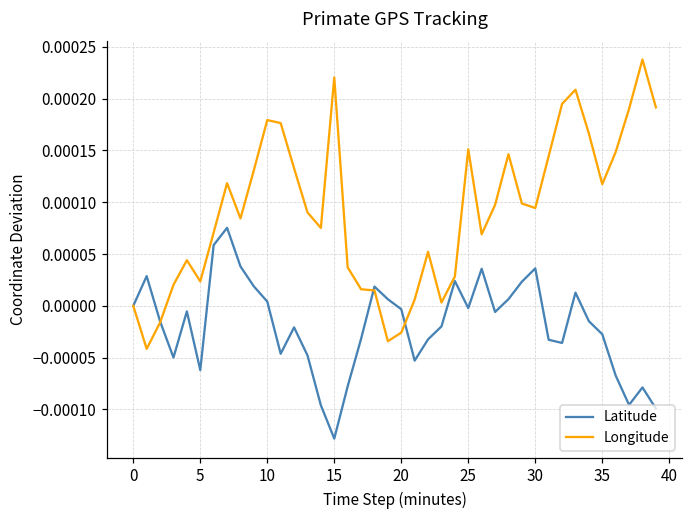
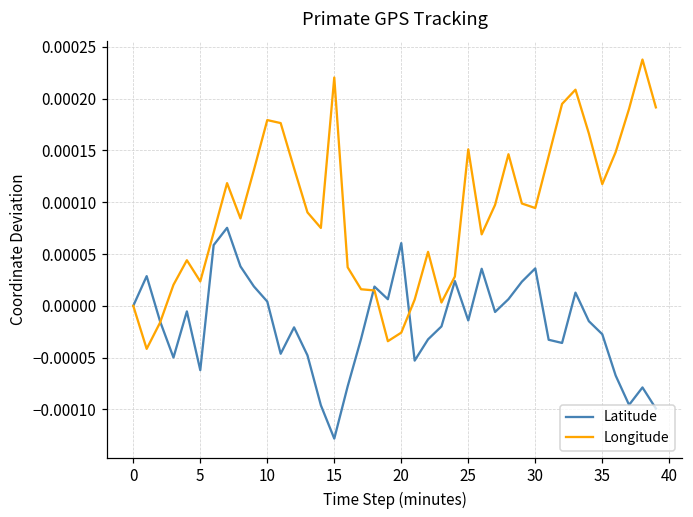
Latitude, 20: 0.00000 -> 0.00006
Latitude, 25: 0.00000 -> -0.00001
